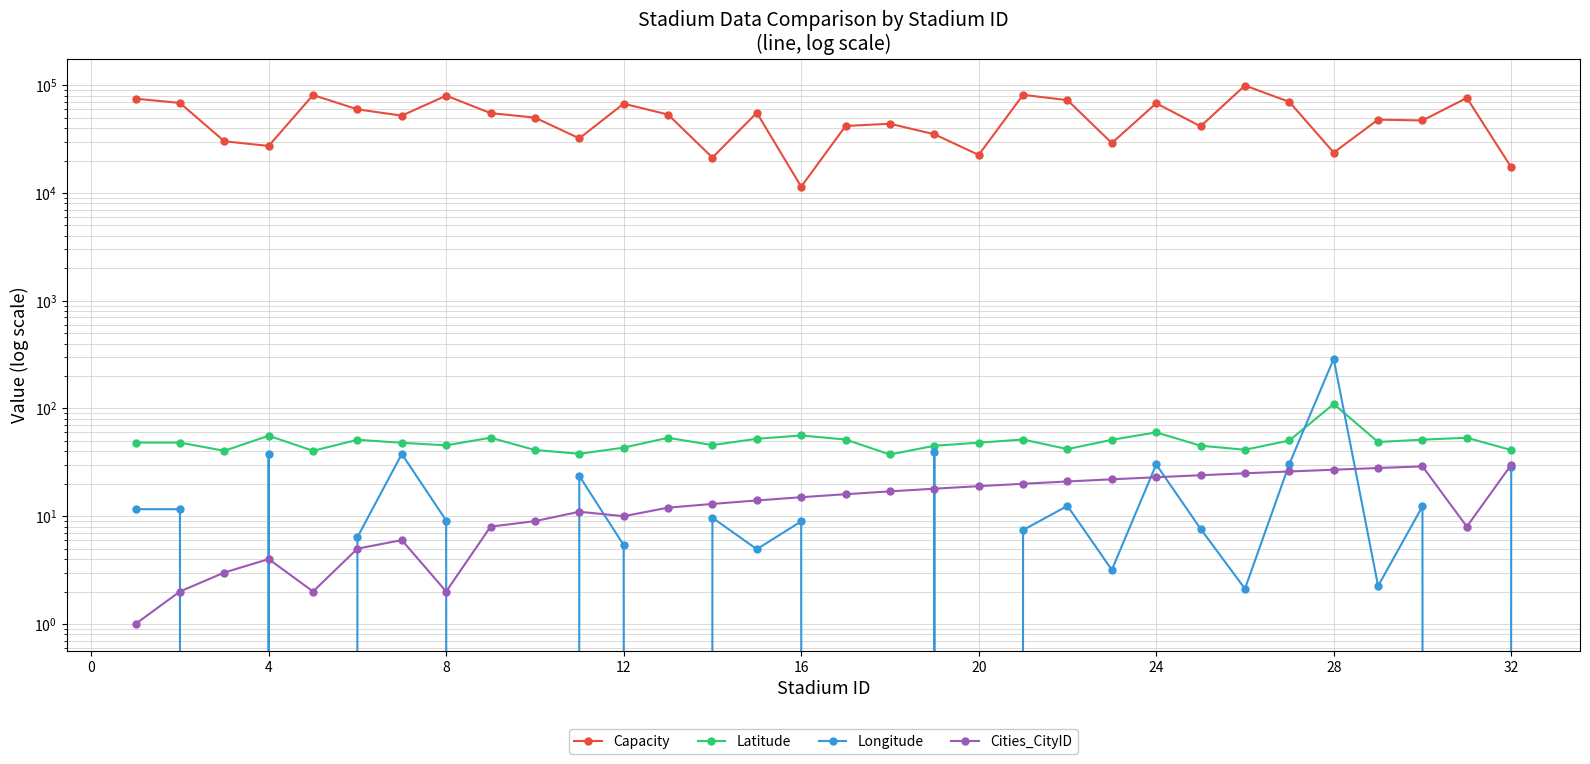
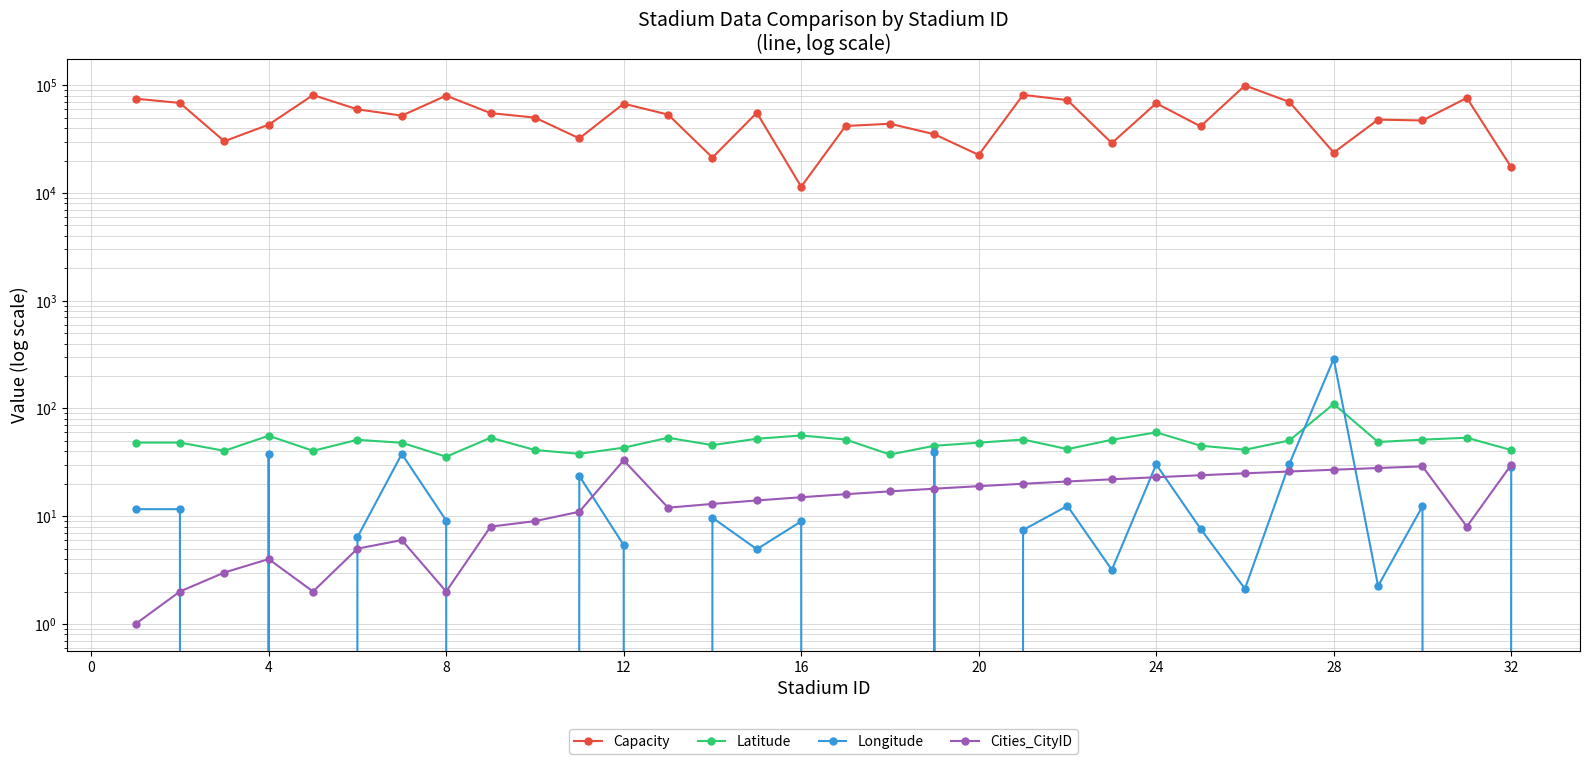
Capacity, 4: 27000 -> 43000
Latitude, 8: 45 -> 36
Cities_CityID, 12: 10 -> 33
